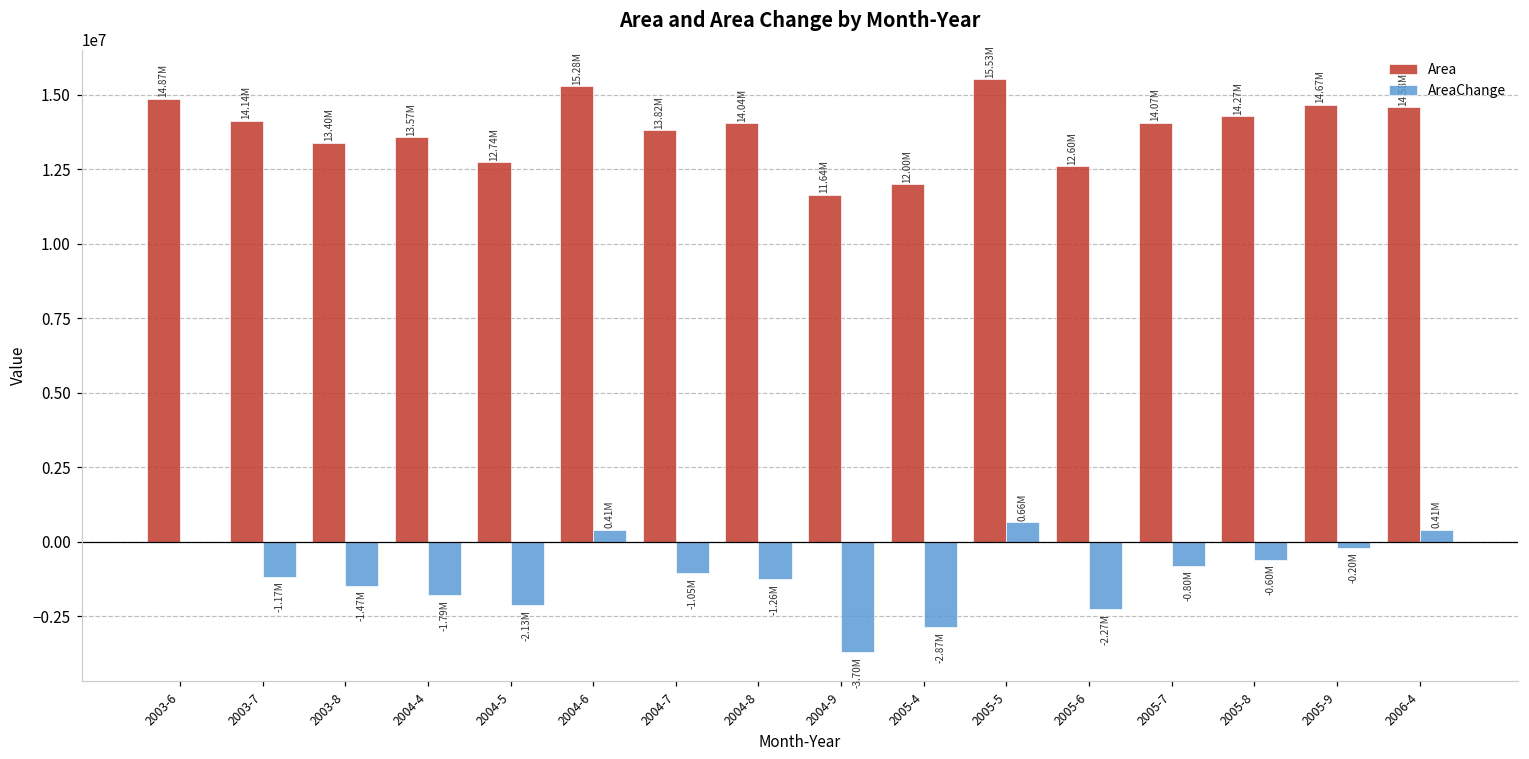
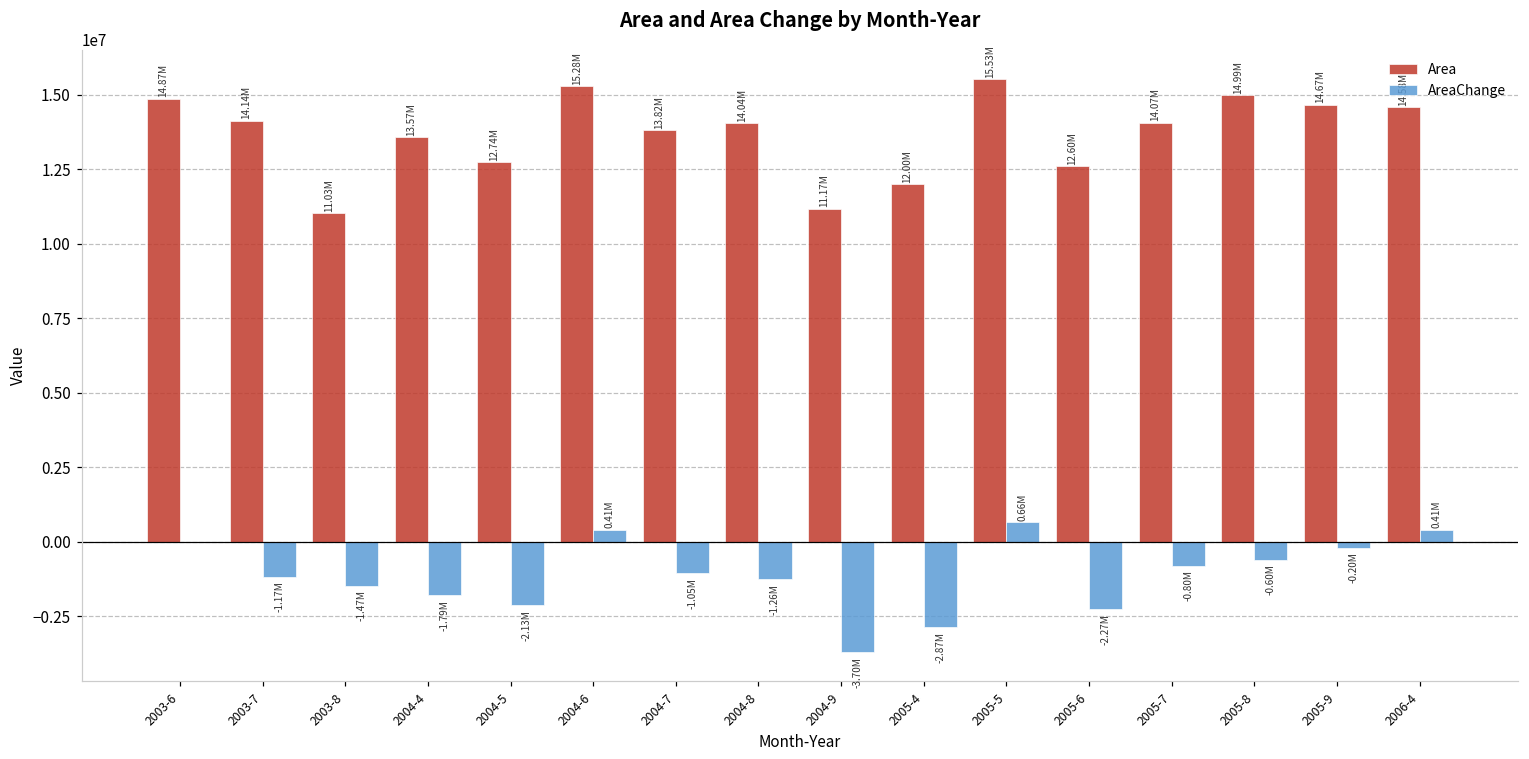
Area, 2003-8: 13.40M -> 11.03M
Area, 2004-9: 11.64M -> 11.17M
Area, 2005-8: 14.27M -> 14.99M
